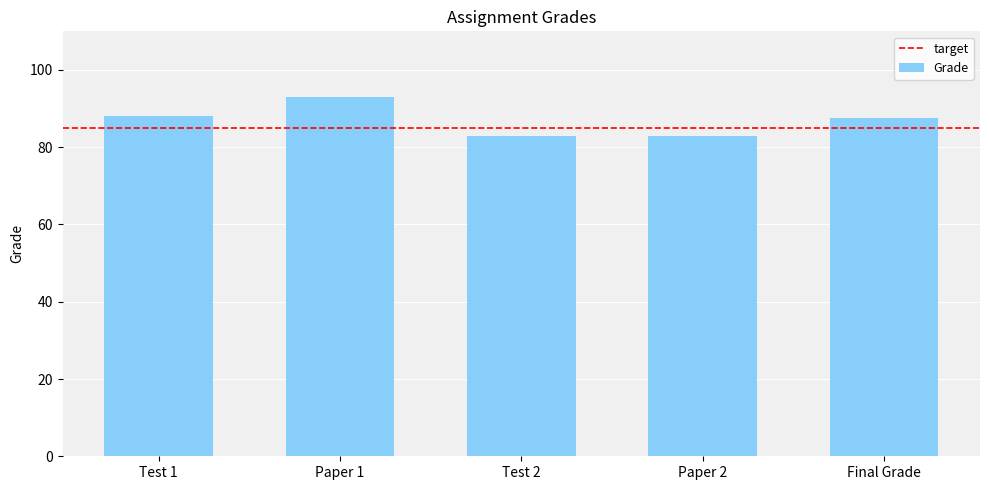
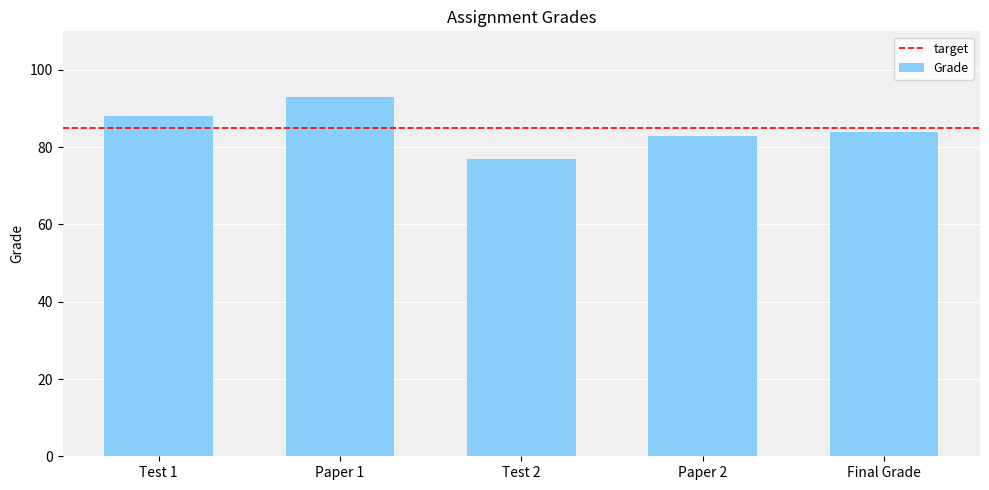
Test 2: 83 -> 77
Final Grade: 88 -> 84
